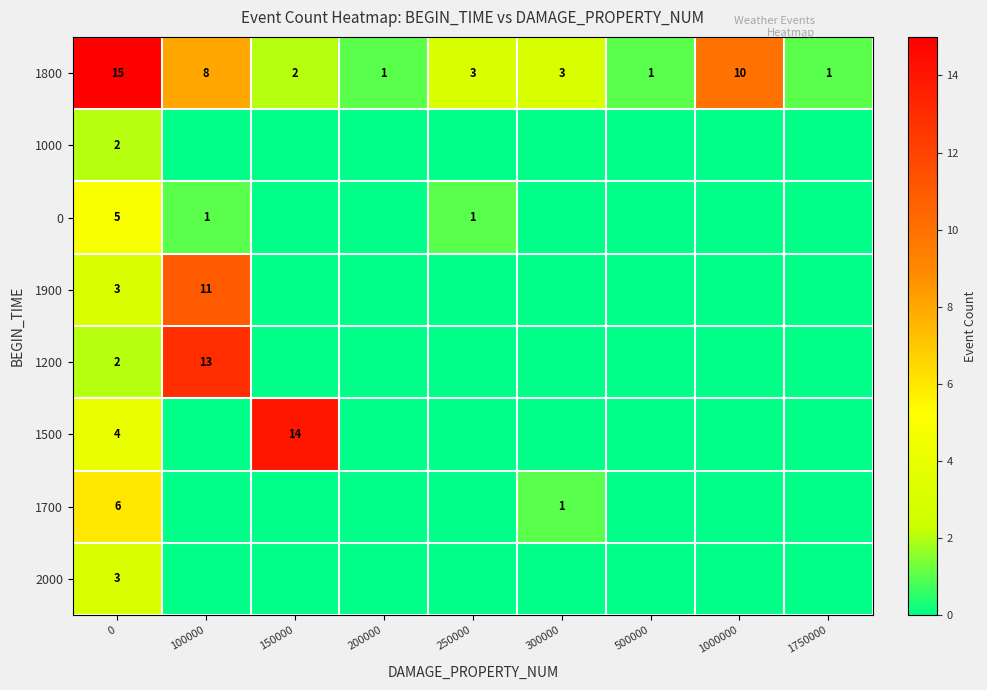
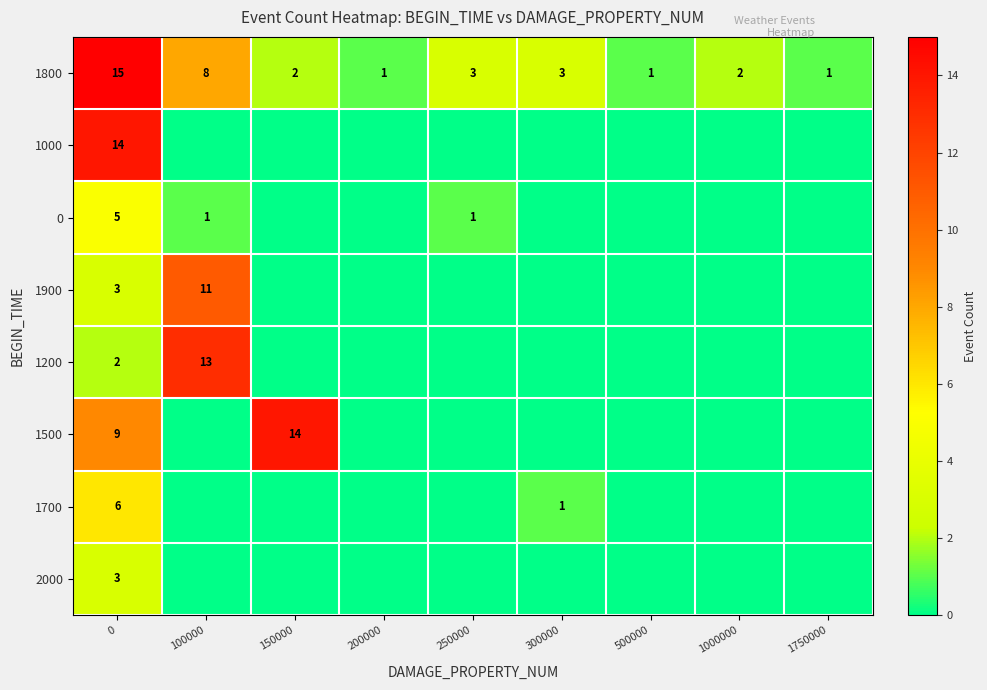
1800, 1000000: 10 -> 2
1000, 0: 2 -> 14
1500, 0: 4 -> 9
